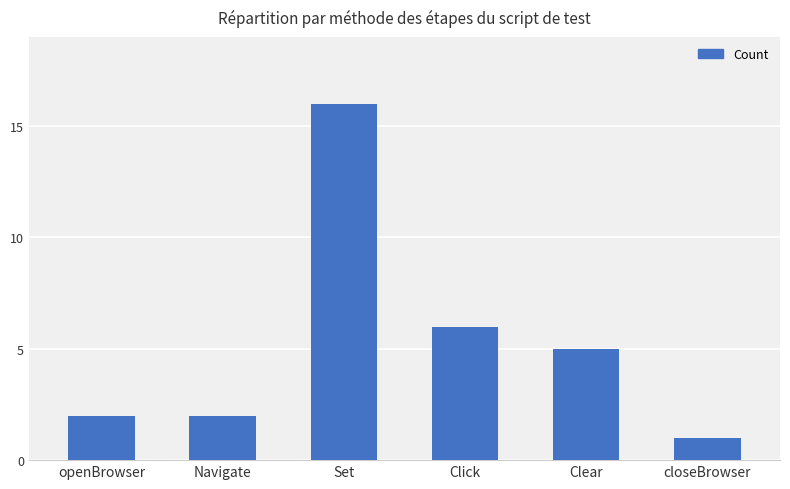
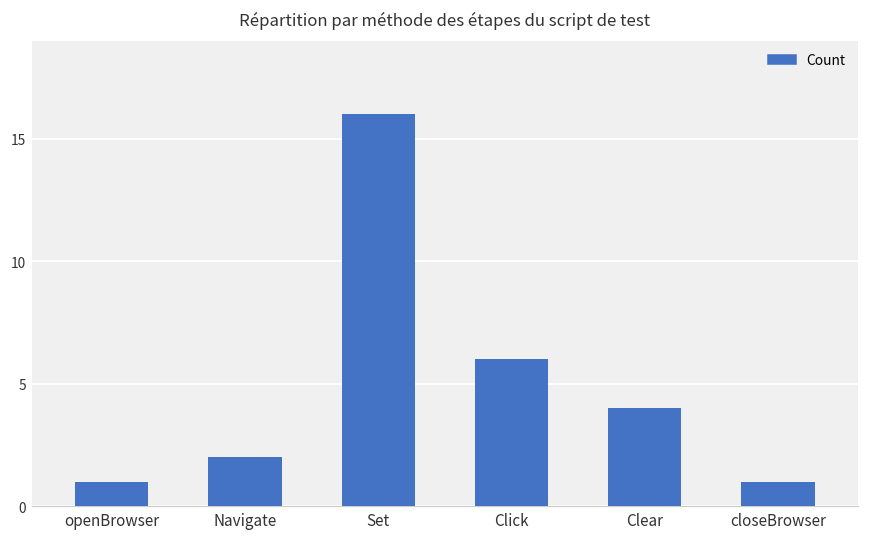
openBrowser: 2 -> 1
Clear: 5 -> 4
